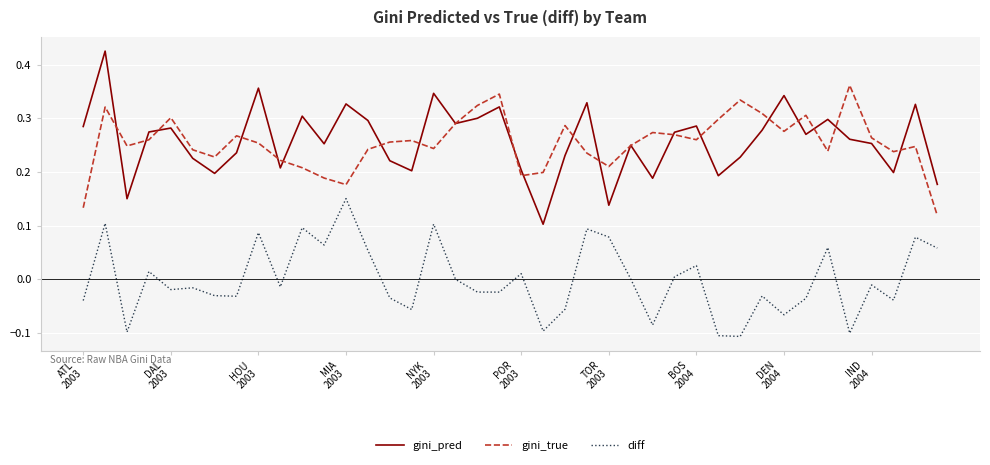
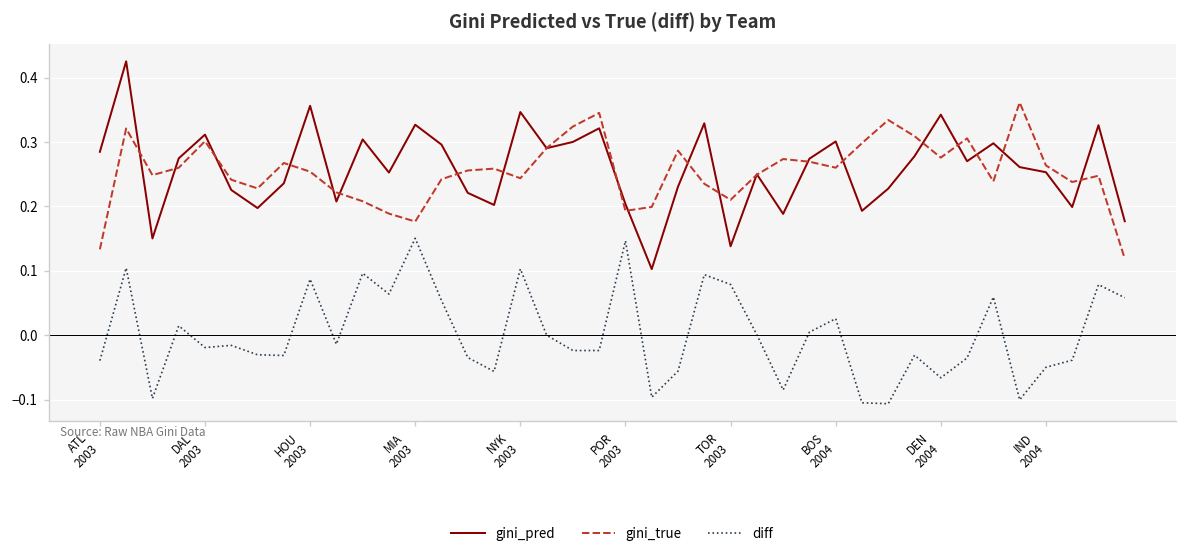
gini_pred, DAL 2003: 0.28 -> 0.31
diff, POR 2003: 0.01 -> 0.15
gini_pred, BOS 2004: 0.29 -> 0.30
diff, IND 2004: -0.01 -> -0.05
